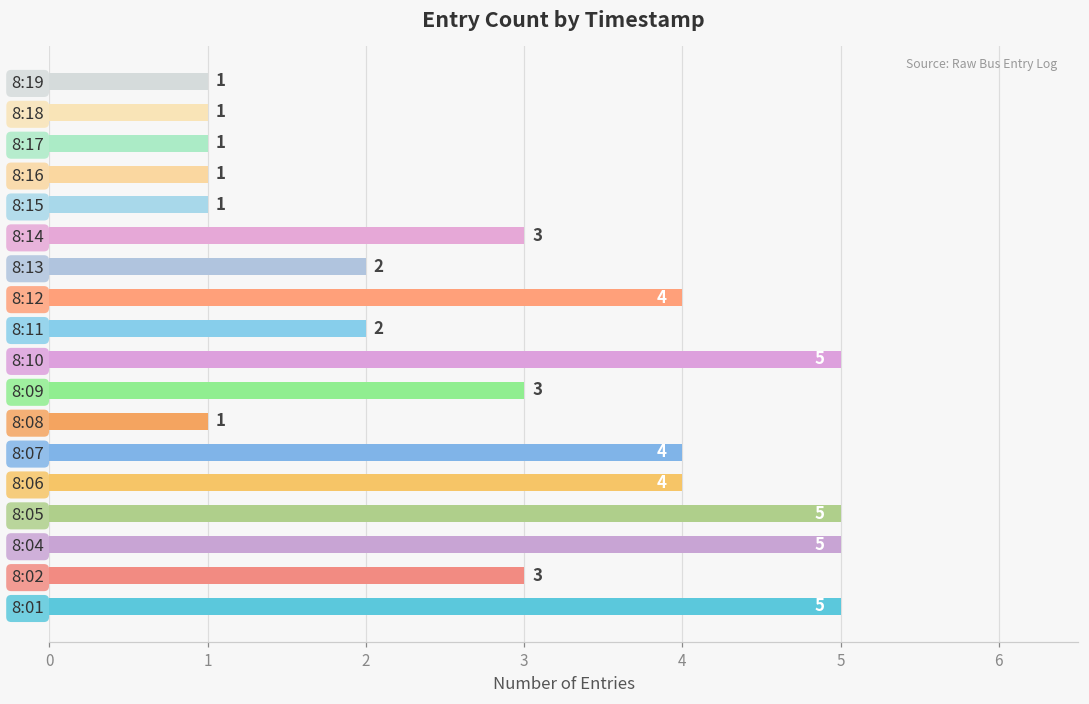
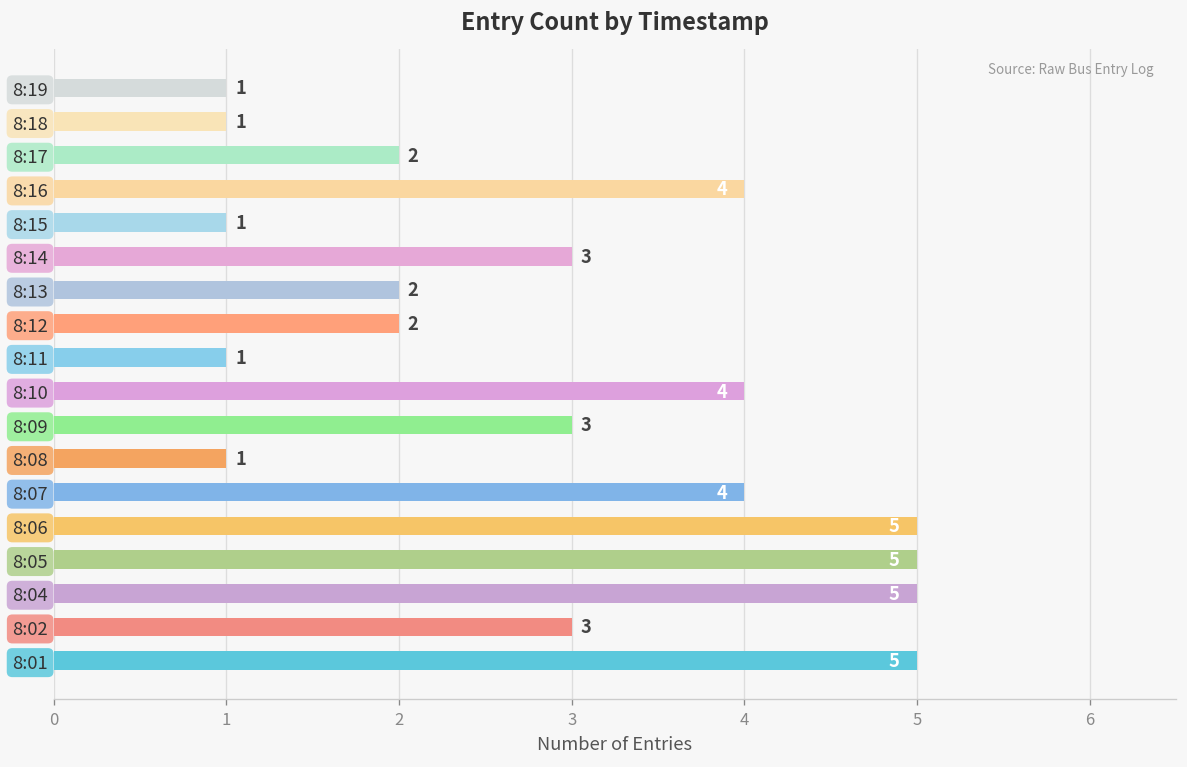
8:17: 1 -> 2
8:16: 1 -> 4
8:12: 4 -> 2
8:11: 2 -> 1
8:10: 5 -> 4
8:06: 4 -> 5
